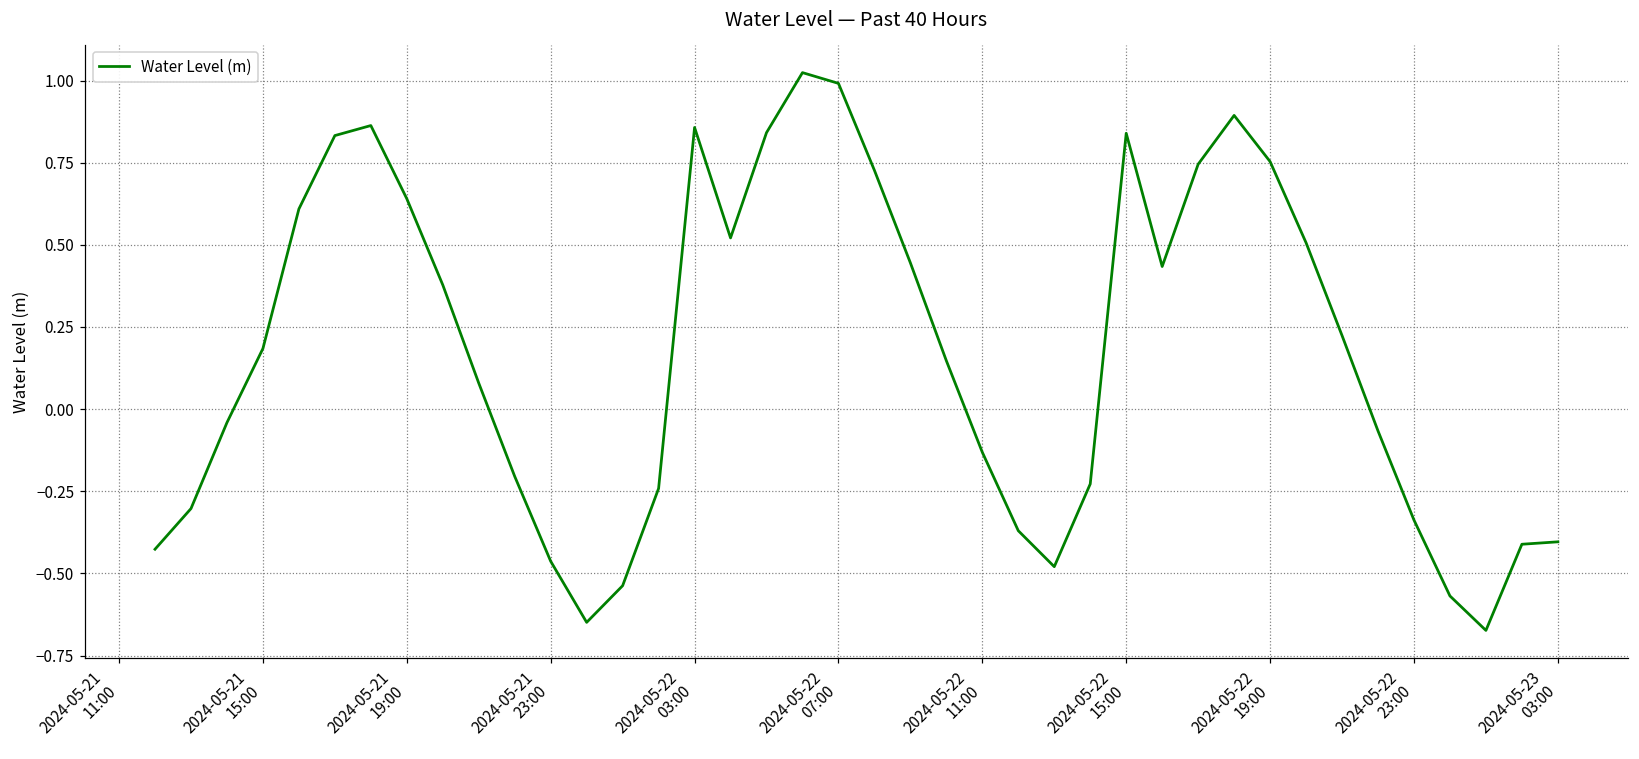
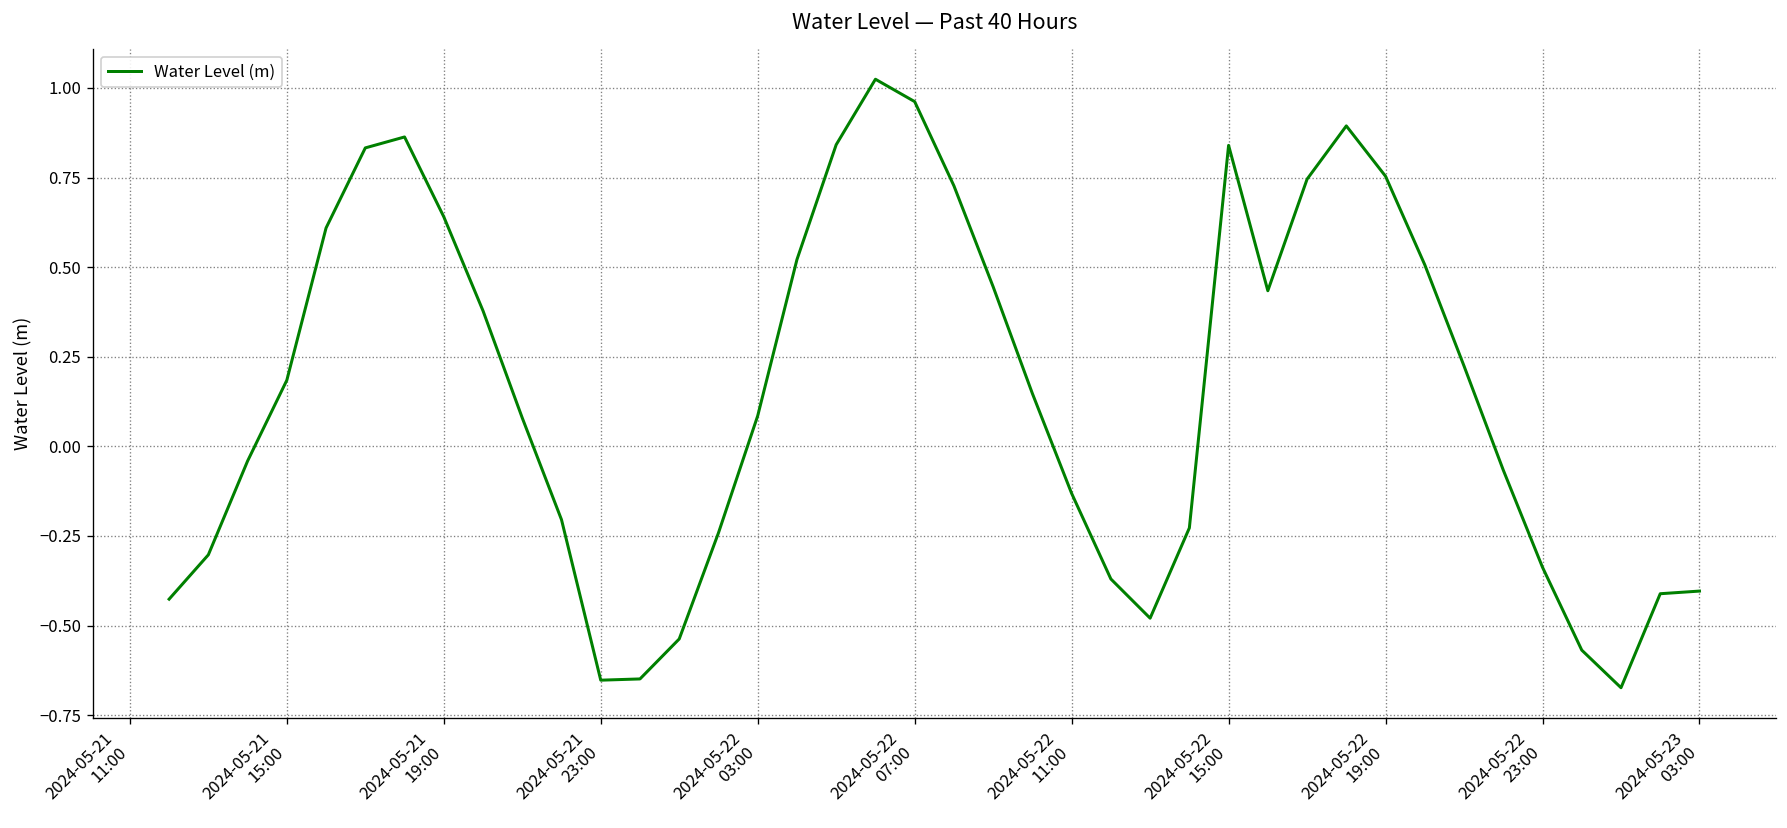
2024-05-21 23:00: -0.46 -> -0.65
2024-05-22 03:00: 0.86 -> 0.09
2024-05-22 07:00: 0.99 -> 0.96
